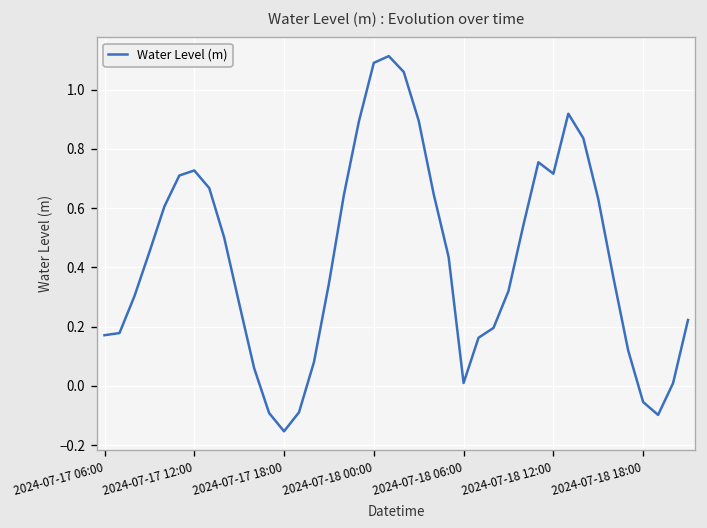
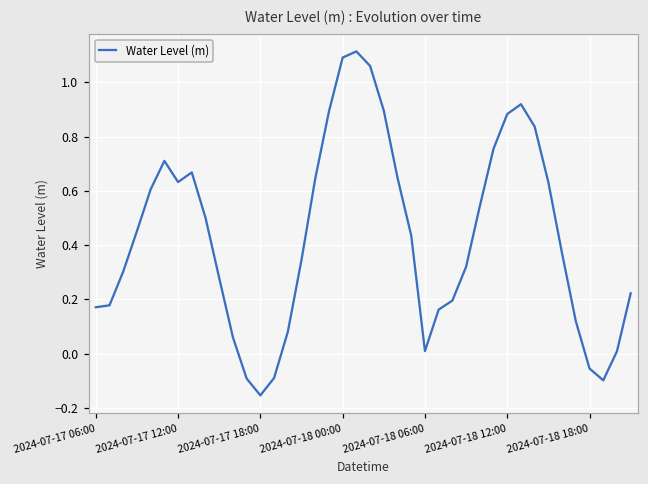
2024-07-17 12:00: 0.73 -> 0.63
2024-07-18 12:00: 0.72 -> 0.88
